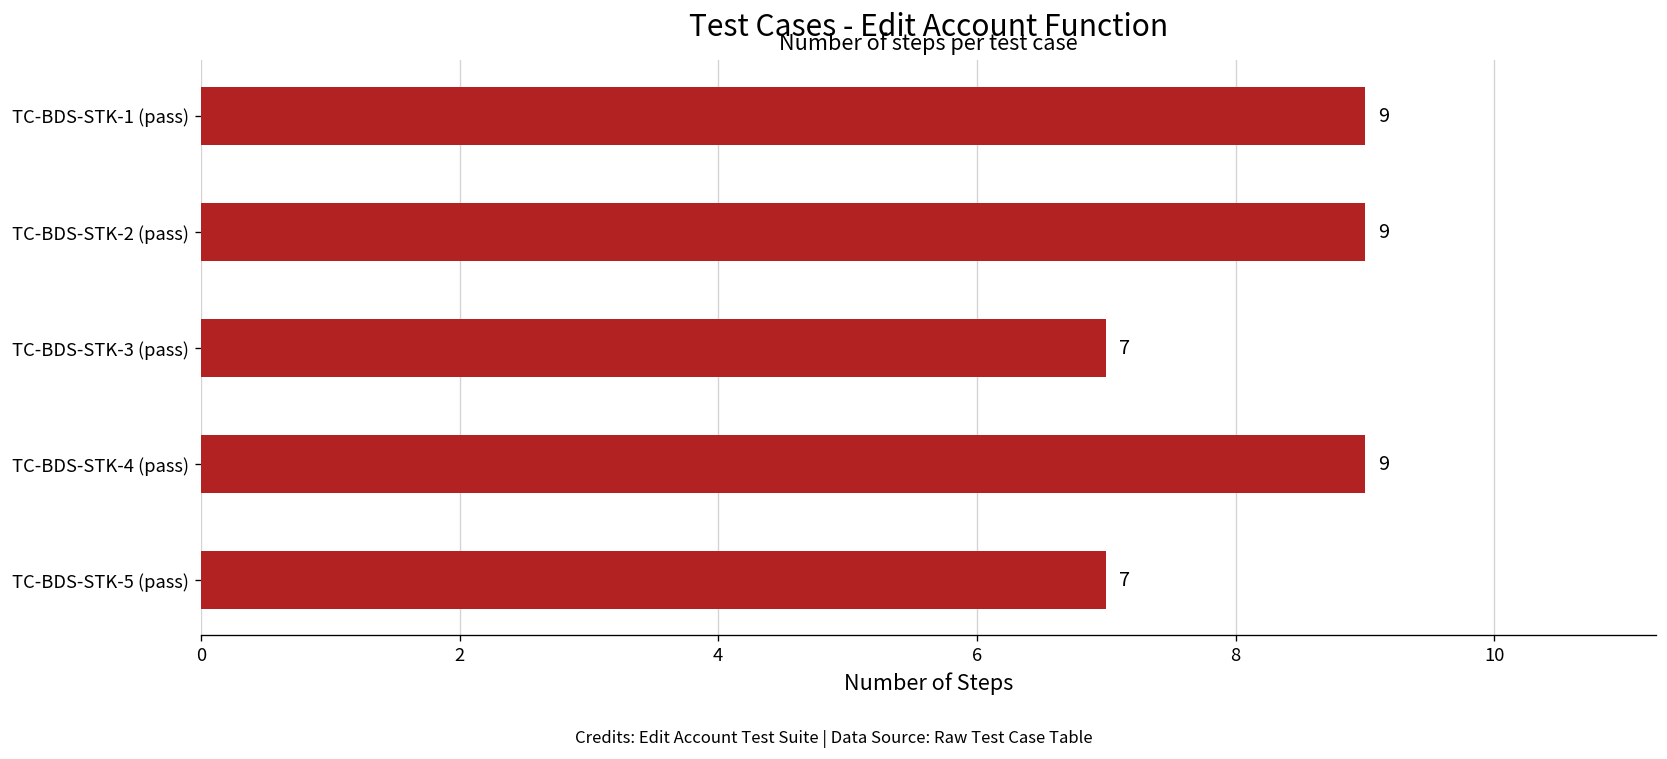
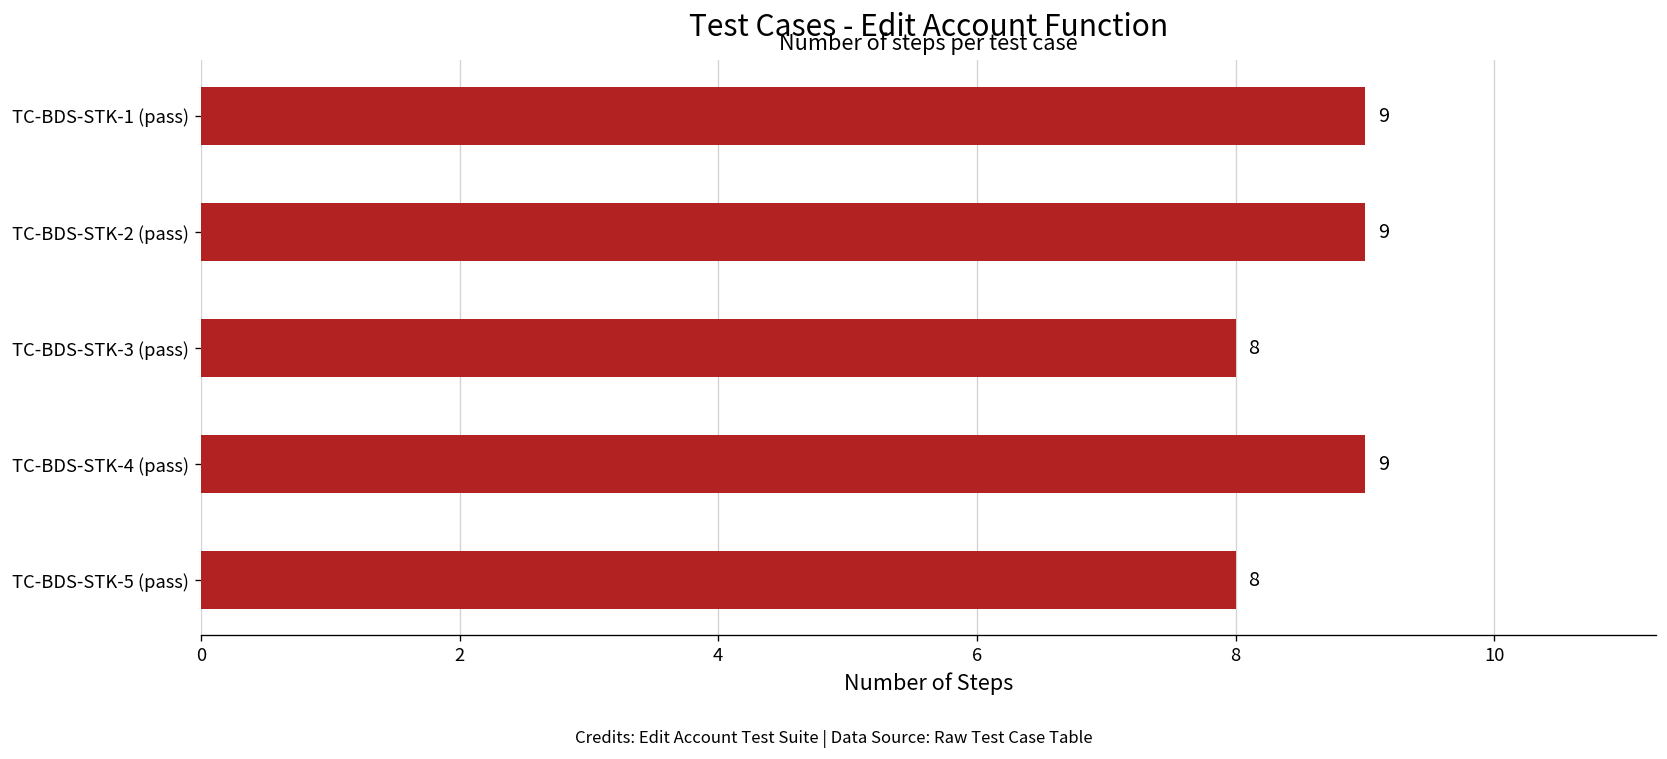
TC-BDS-STK-3 (pass): 7 -> 8
TC-BDS-STK-5 (pass): 7 -> 8
